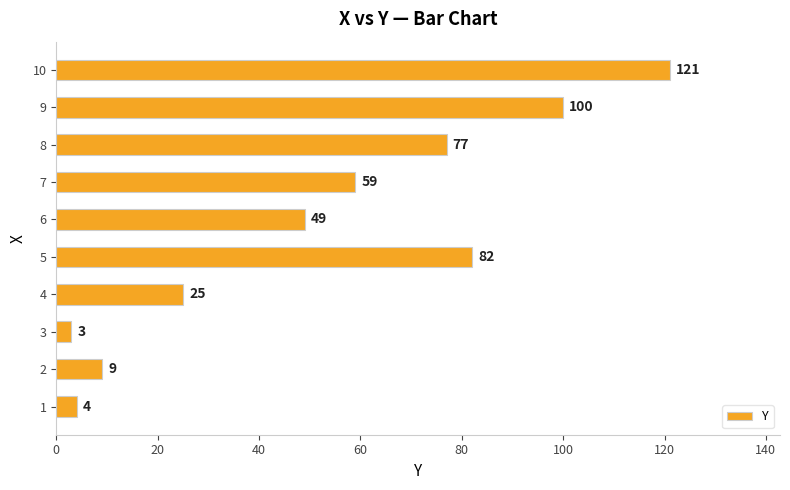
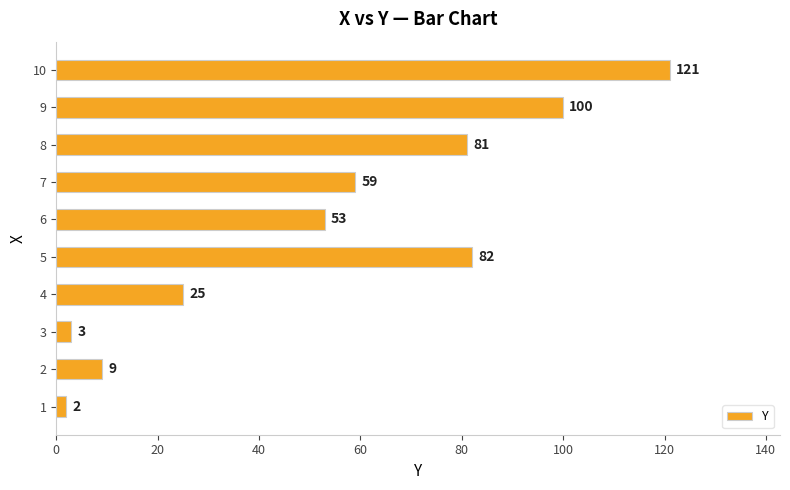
8: 77 -> 81
6: 49 -> 53
1: 4 -> 2
